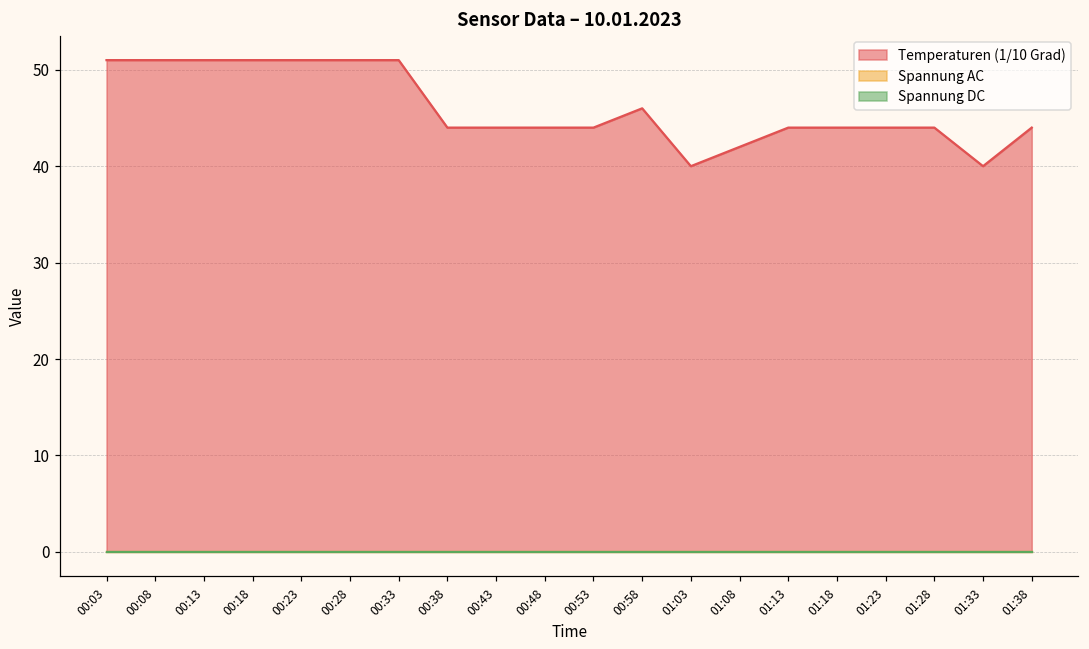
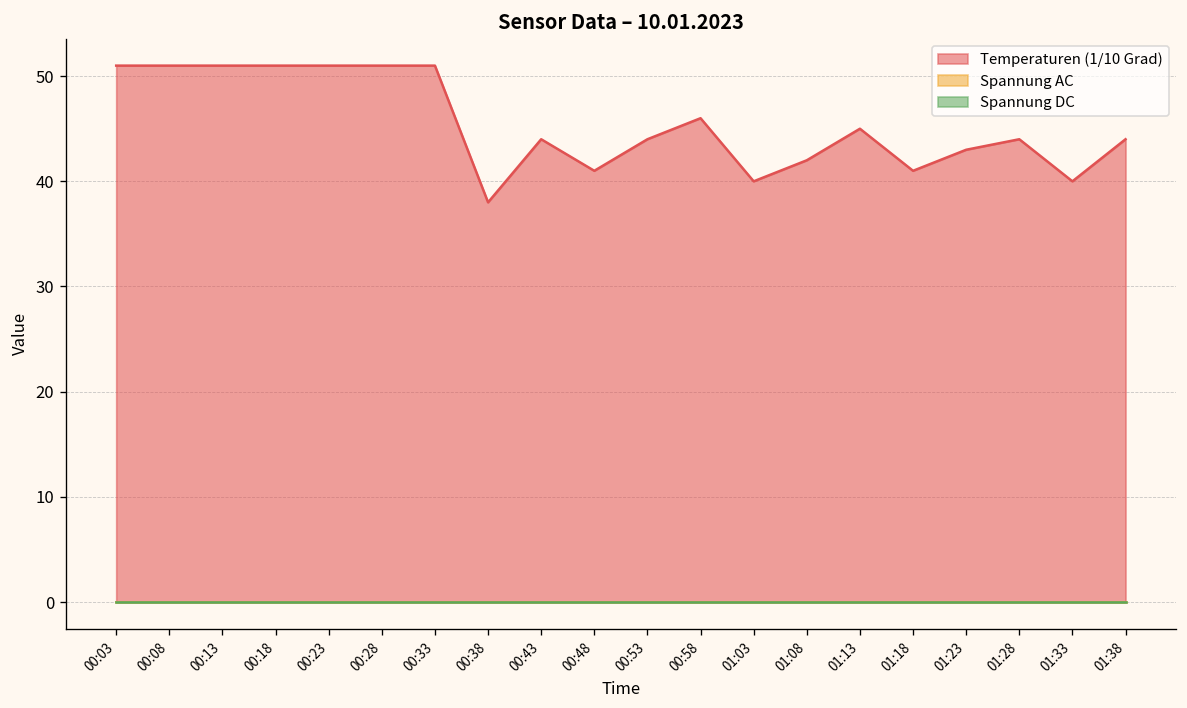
Temperaturen (1/10 Grad), 00:38: 44 -> 38
Temperaturen (1/10 Grad), 00:48: 44 -> 41
Temperaturen (1/10 Grad), 01:13: 44 -> 45
Temperaturen (1/10 Grad), 01:18: 44 -> 41
Temperaturen (1/10 Grad), 01:23: 44 -> 43
